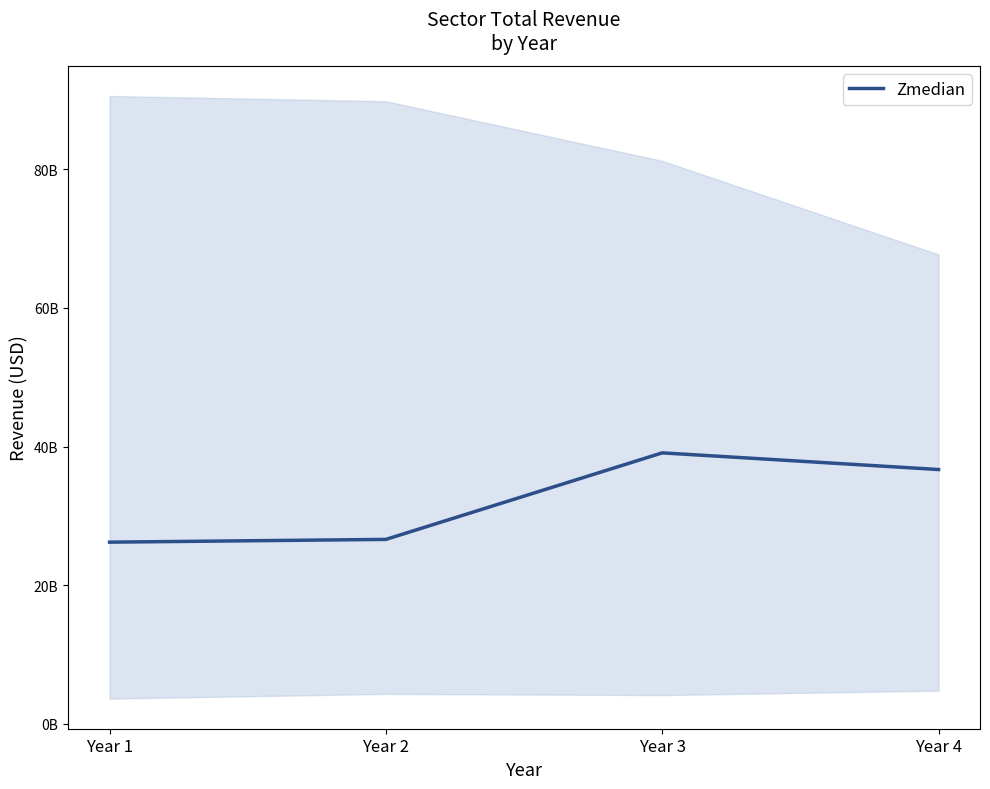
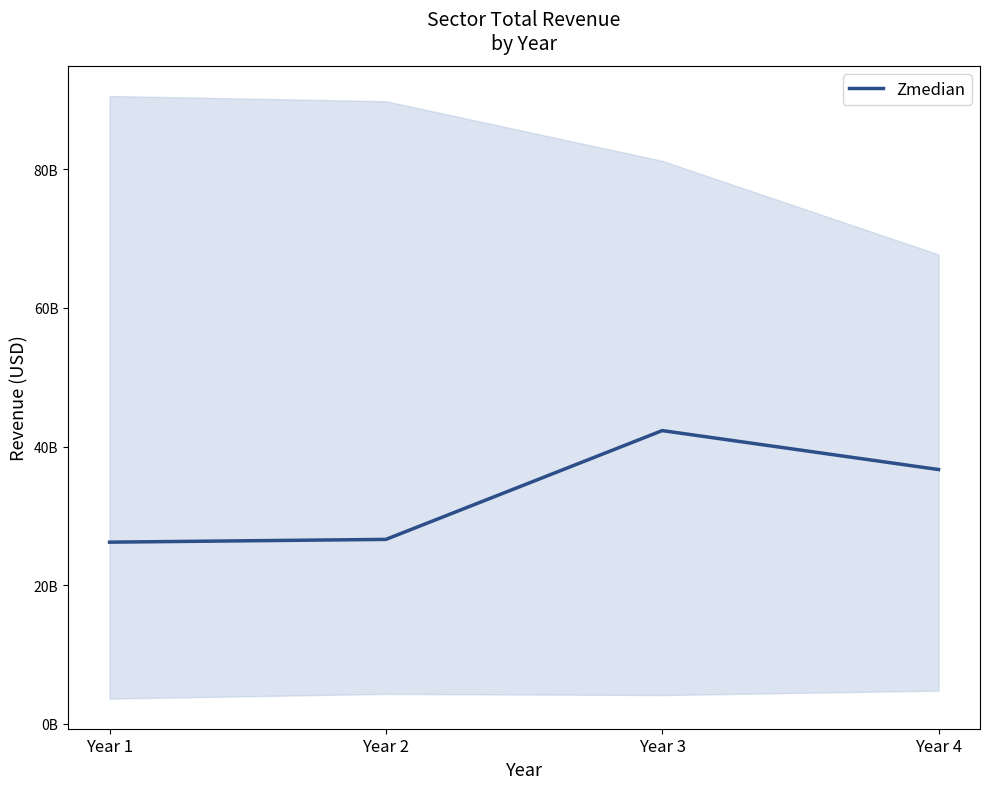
Zmedian, Year 3: 39000000000 -> 42000000000
